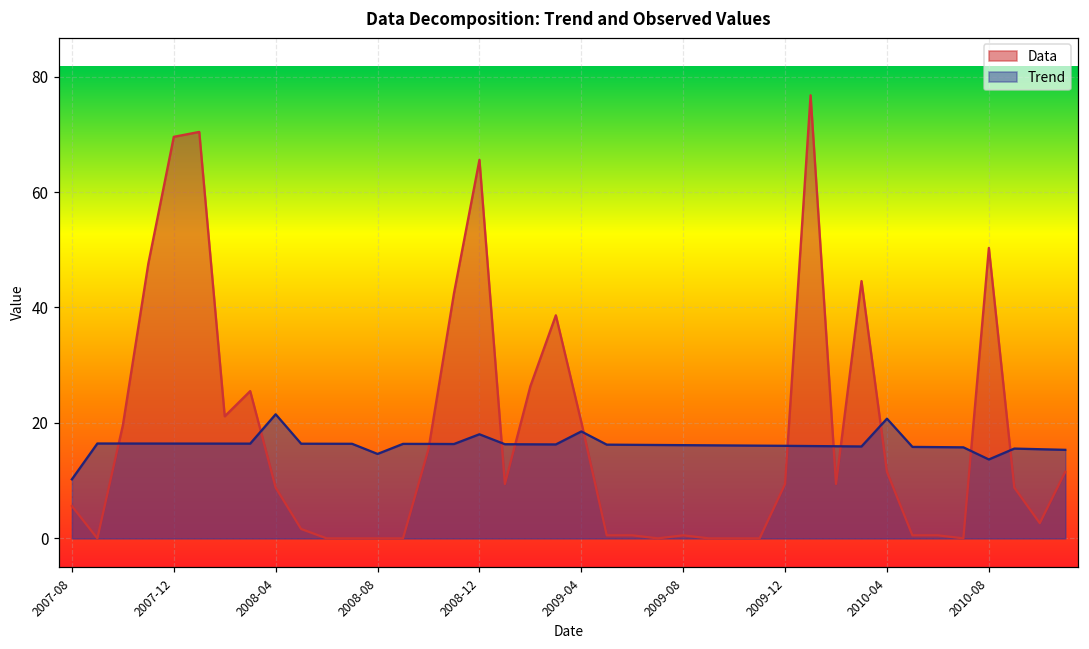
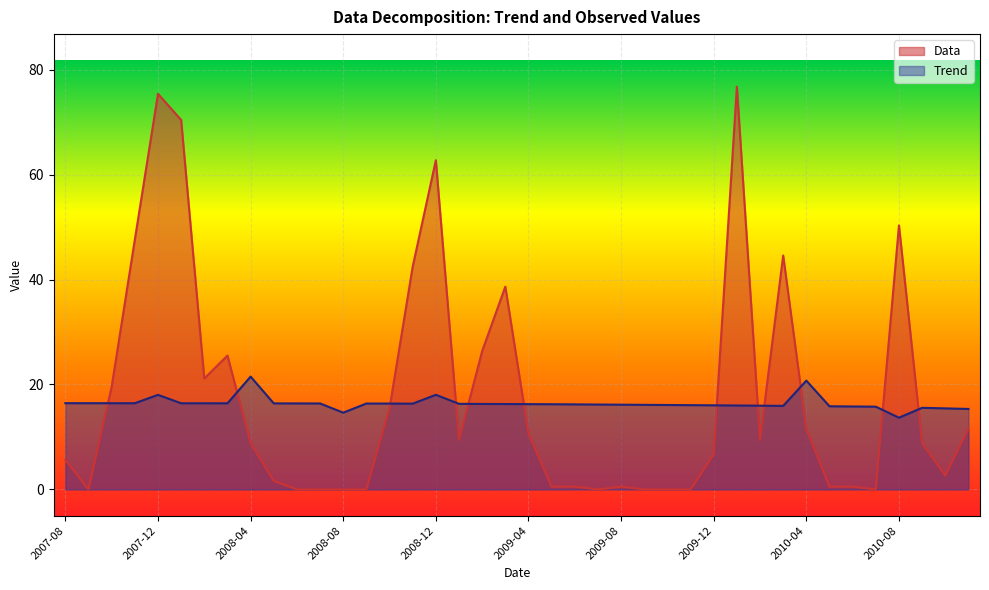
Trend, 2007-08: 10 -> 16
Data, 2007-12: 70 -> 75
Trend, 2007-12: 16 -> 18
Data, 2008-12: 66 -> 63
Data, 2009-04: 20 -> 11
Trend, 2009-04: 19 -> 16
Data, 2009-12: 9 -> 7
